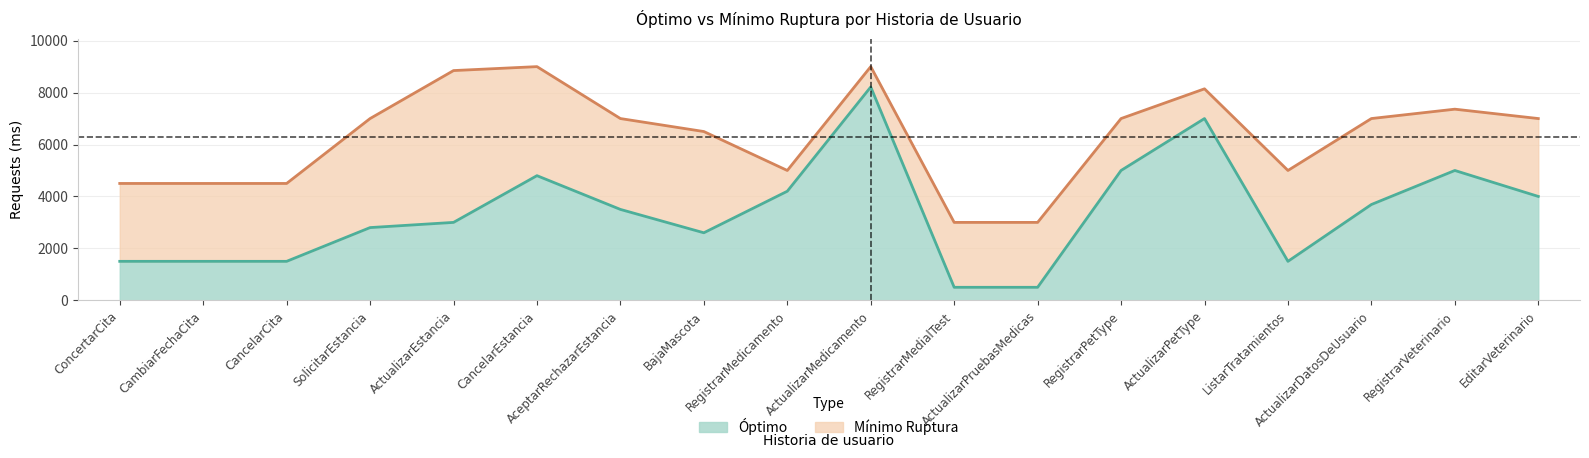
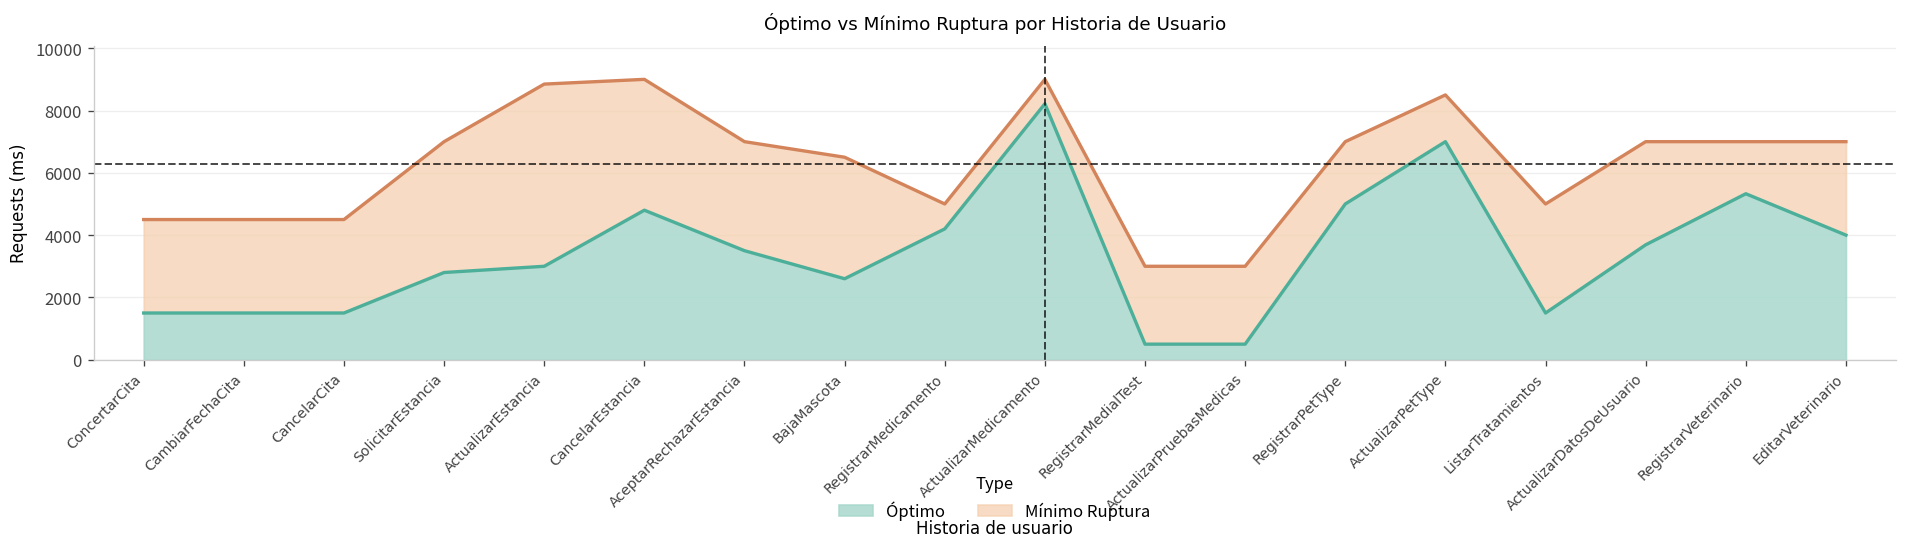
Mínimo Ruptura, ActualizarPetType: 8100 -> 8500
Óptimo, RegistrarVeterinario: 5000 -> 5300
Mínimo Ruptura, RegistrarVeterinario: 7400 -> 7000
